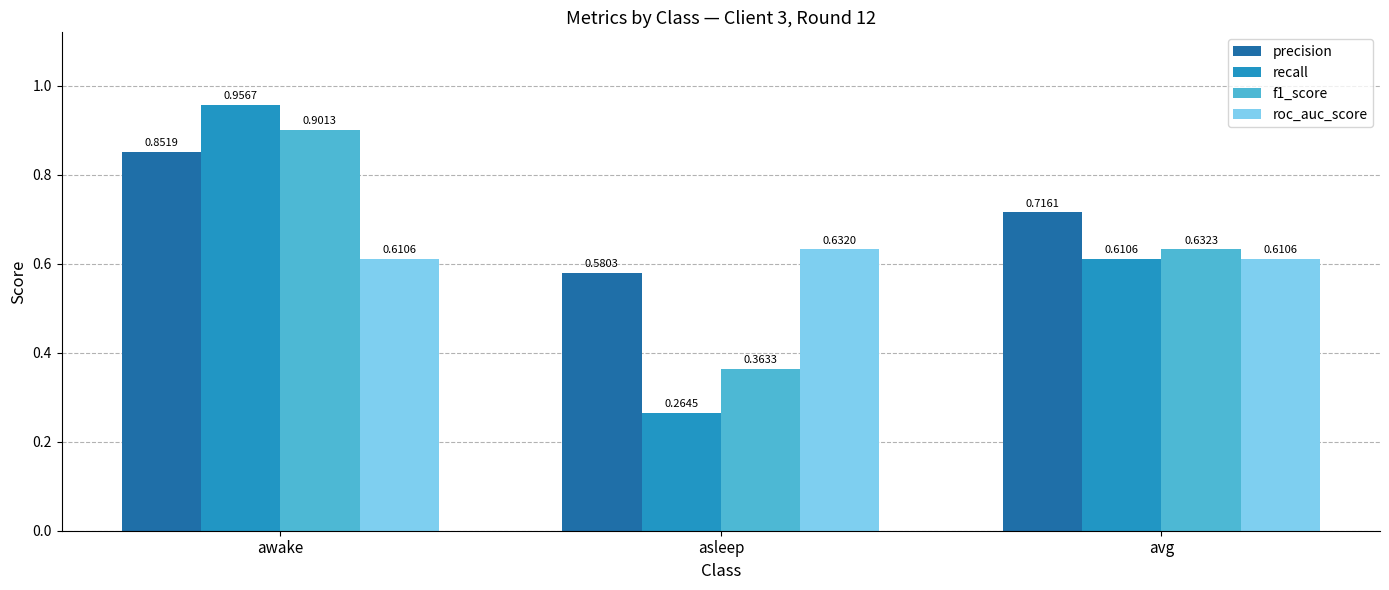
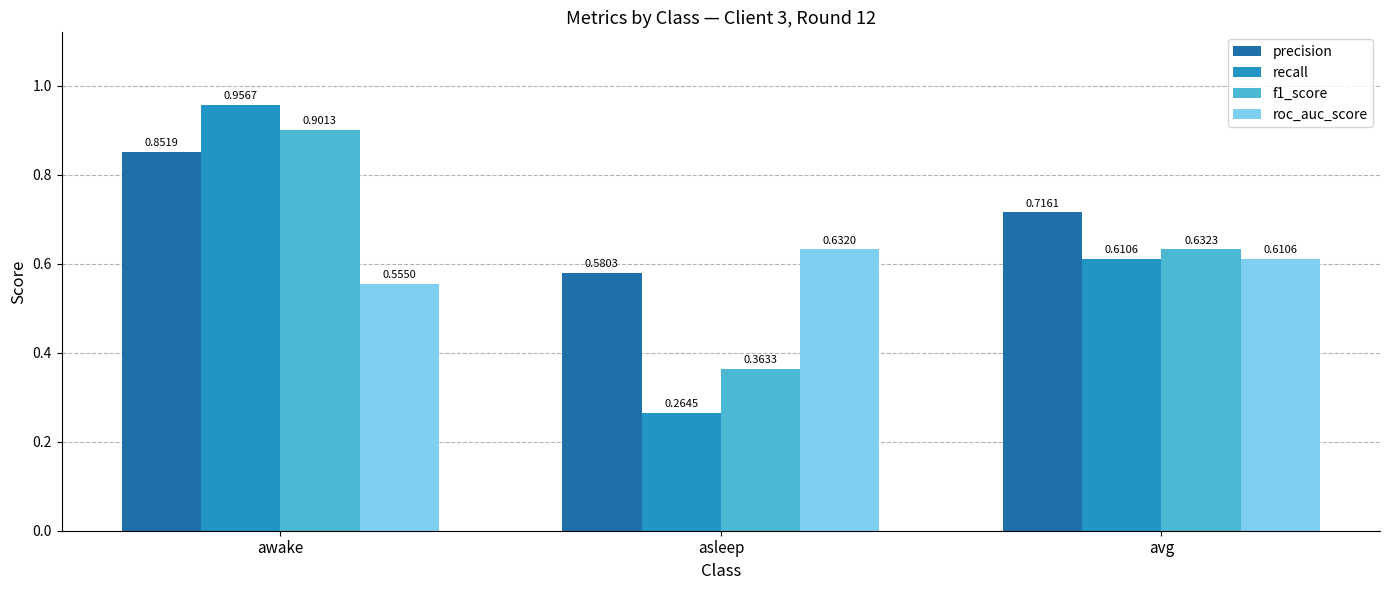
roc_auc_score, awake: 0.6106 -> 0.5550
